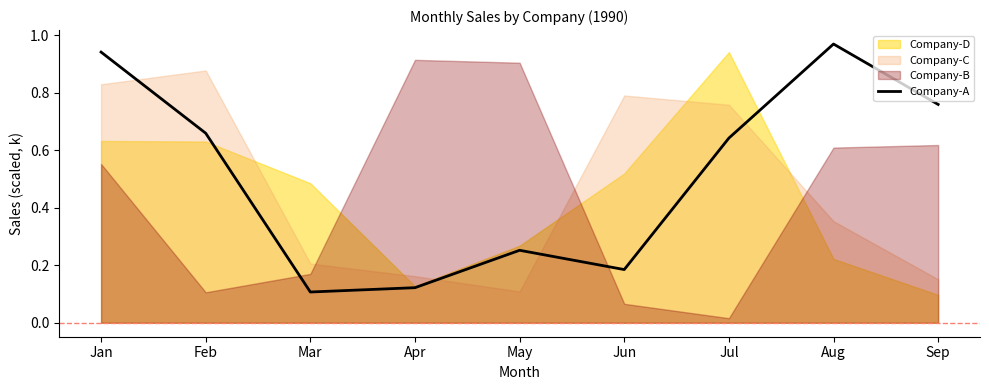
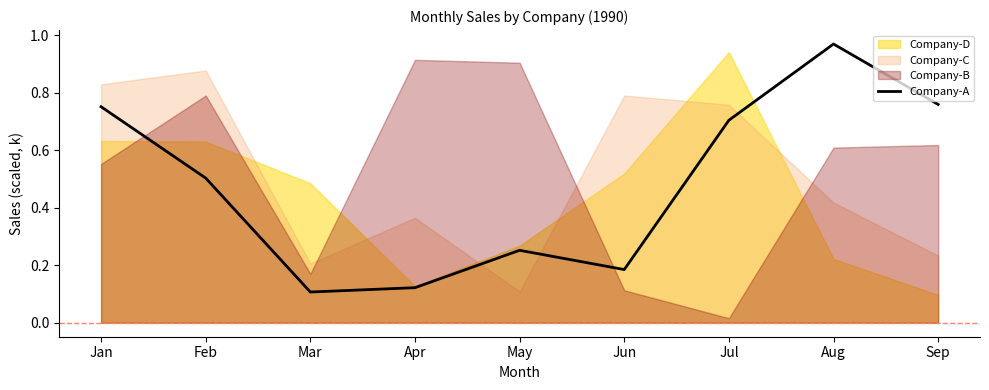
Company-A, Jan: 0.94 -> 0.75
Company-A, Feb: 0.66 -> 0.50
Company-B, Feb: 0.11 -> 0.79
Company-C, Apr: 0.16 -> 0.37
Company-B, Jun: 0.07 -> 0.11
Company-A, Jul: 0.64 -> 0.70
Company-C, Aug: 0.35 -> 0.42
Company-C, Sep: 0.15 -> 0.23
